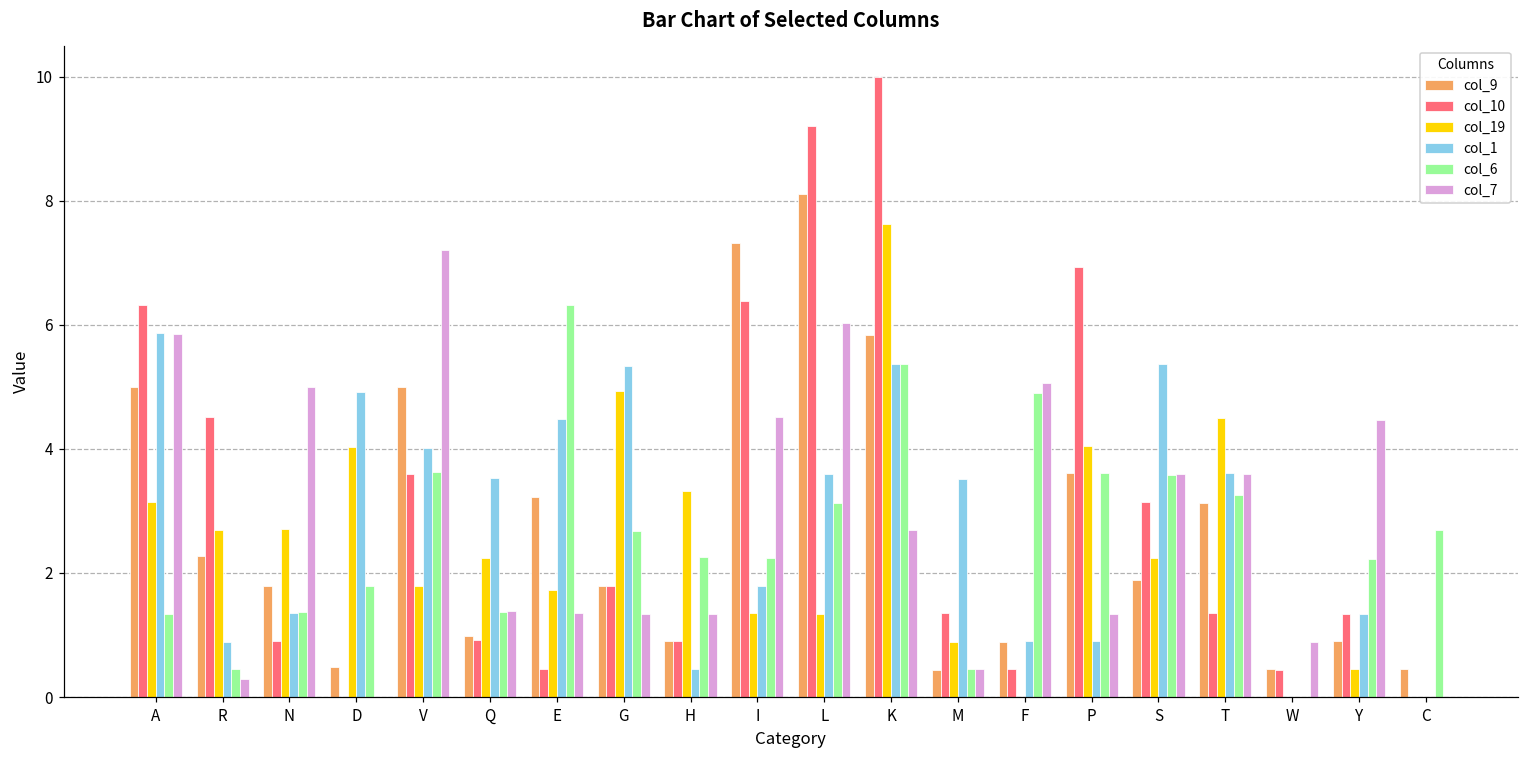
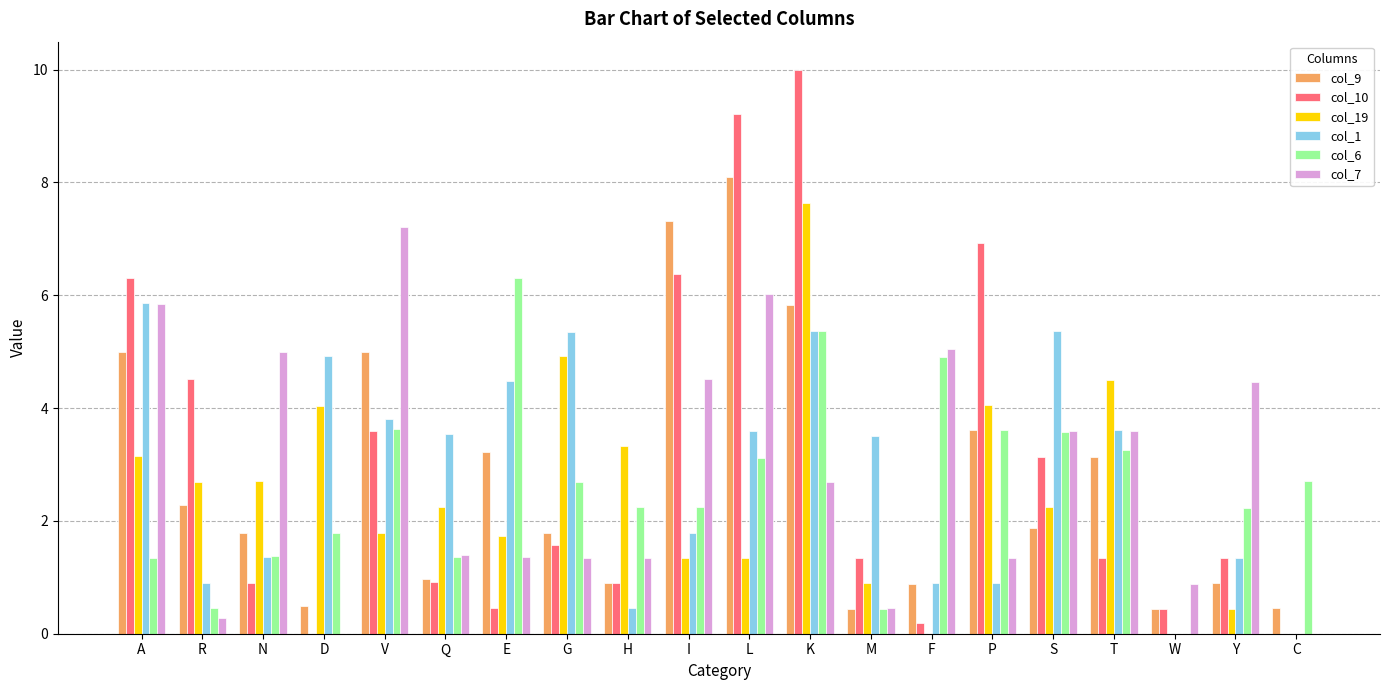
col_1, V: 4.0 -> 3.8
col_10, G: 1.8 -> 1.6
col_10, F: 0.4 -> 0.2
